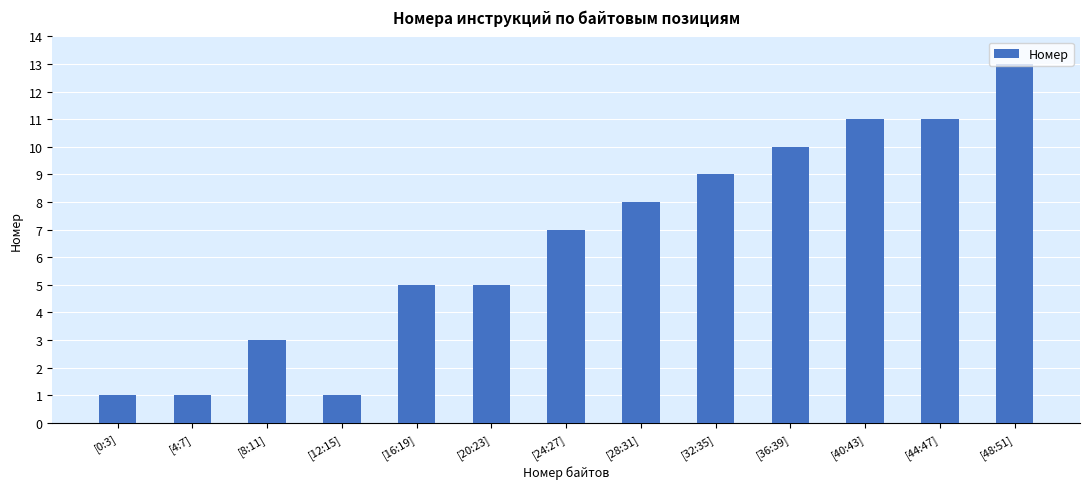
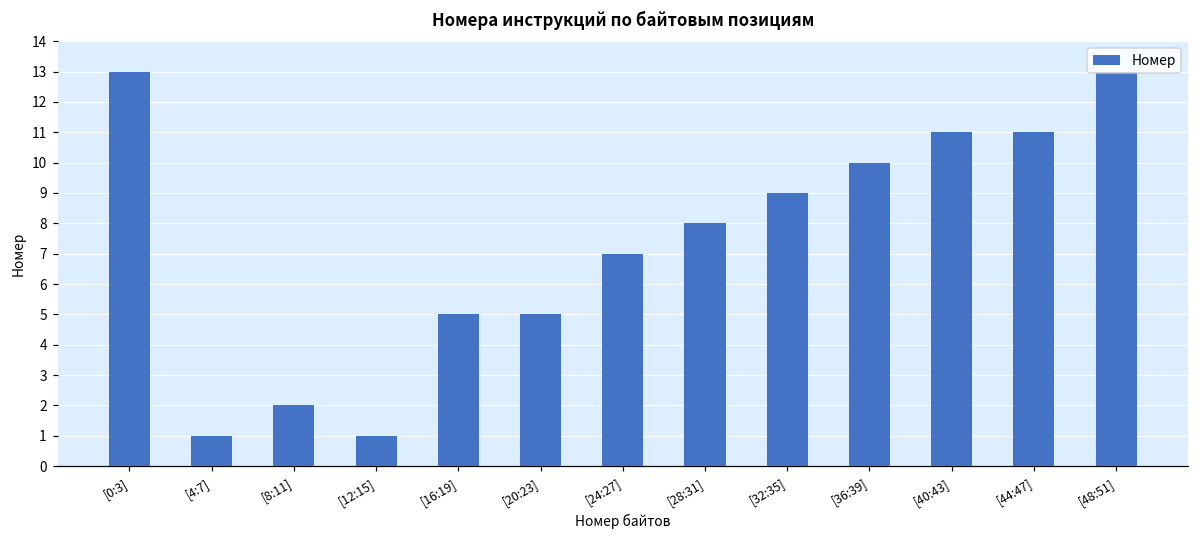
[0:3]: 1 -> 13
[8:11]: 3 -> 2
